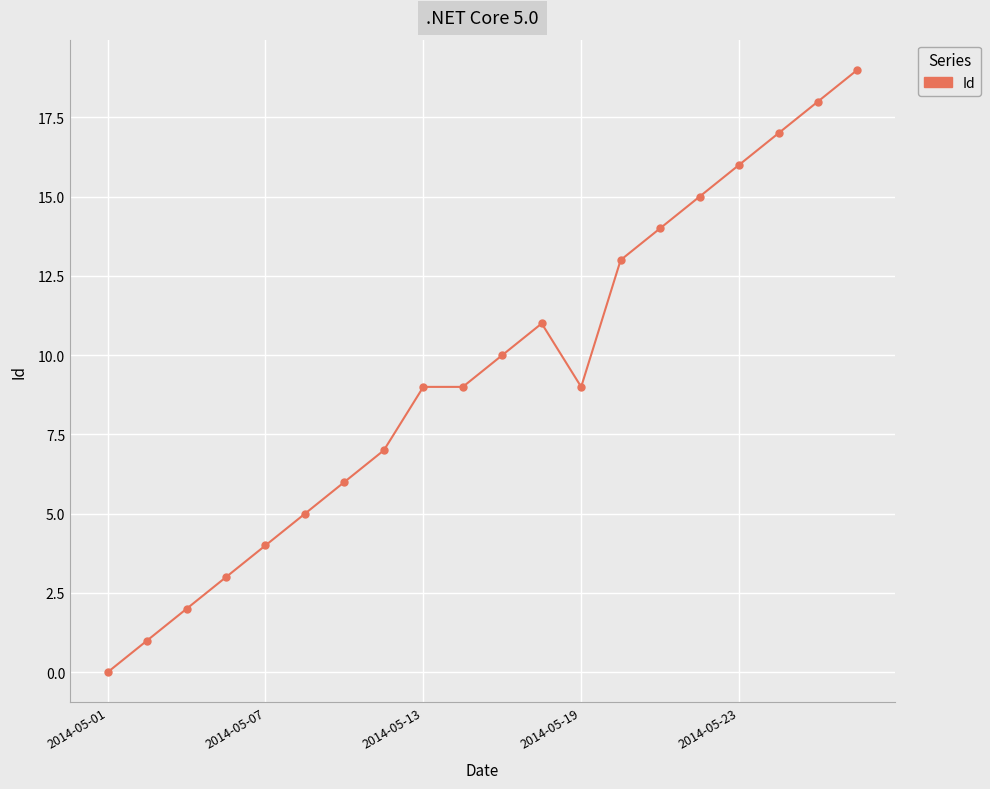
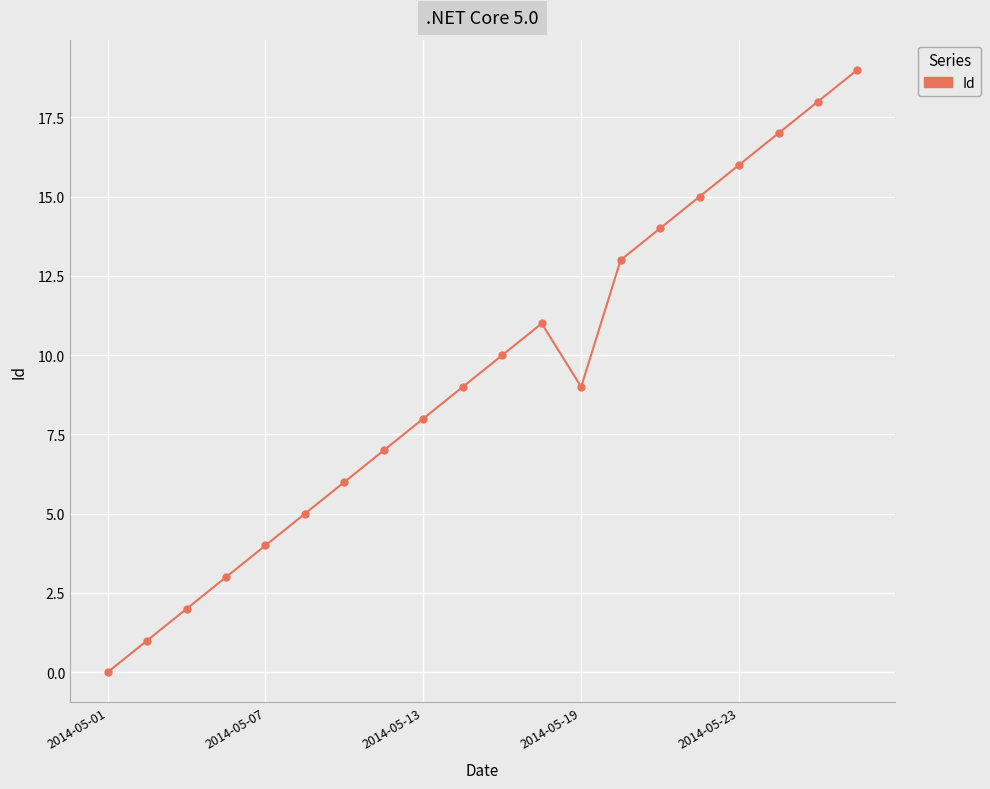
2014-05-13: 9 -> 8
